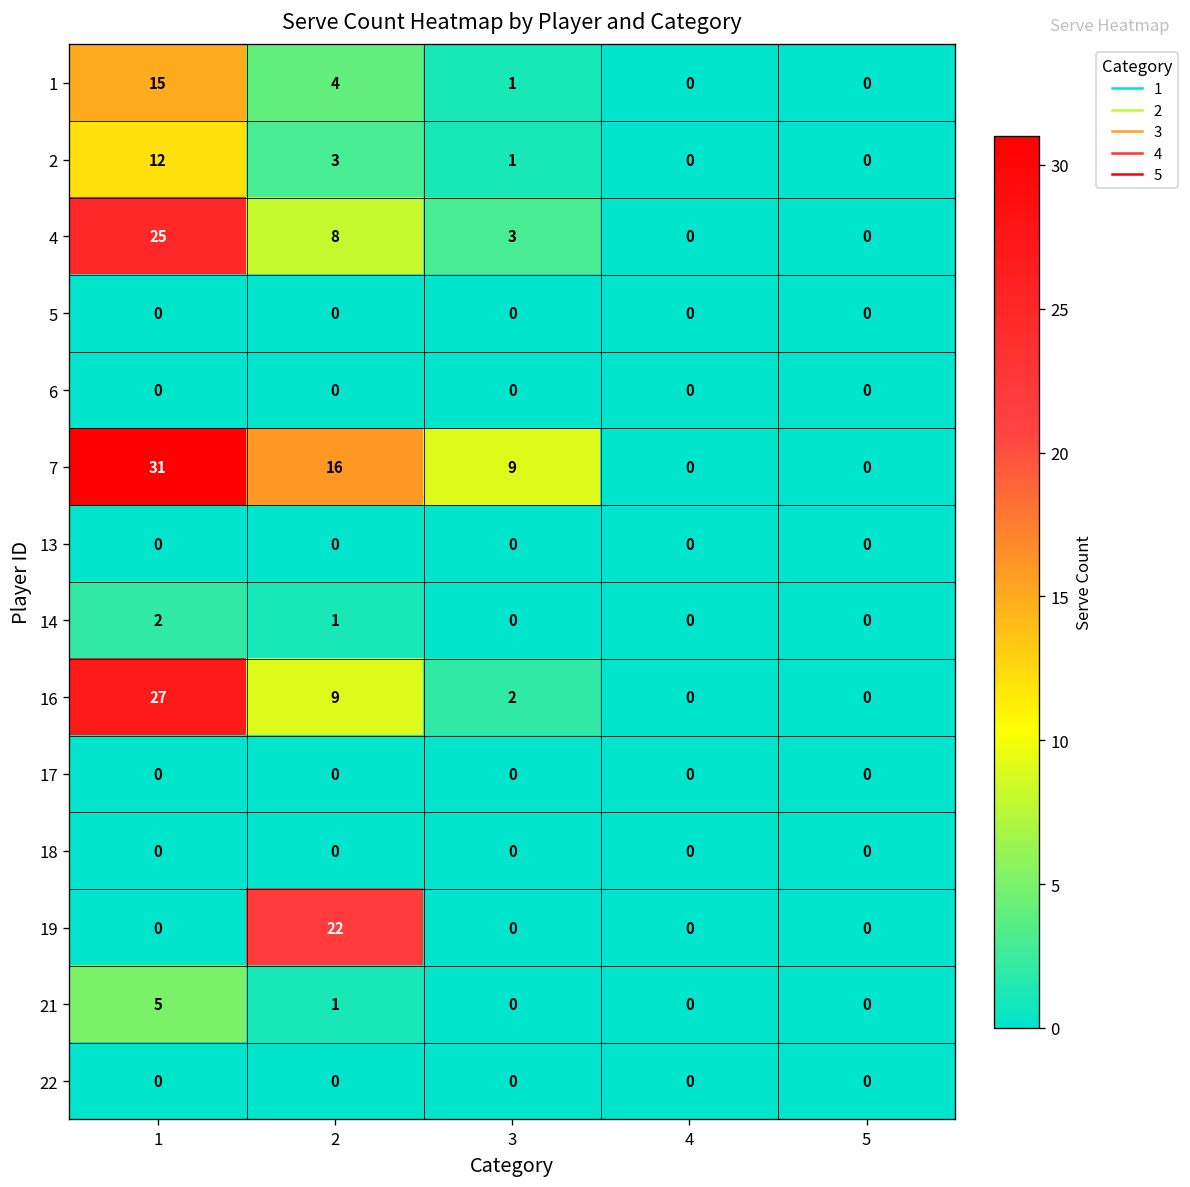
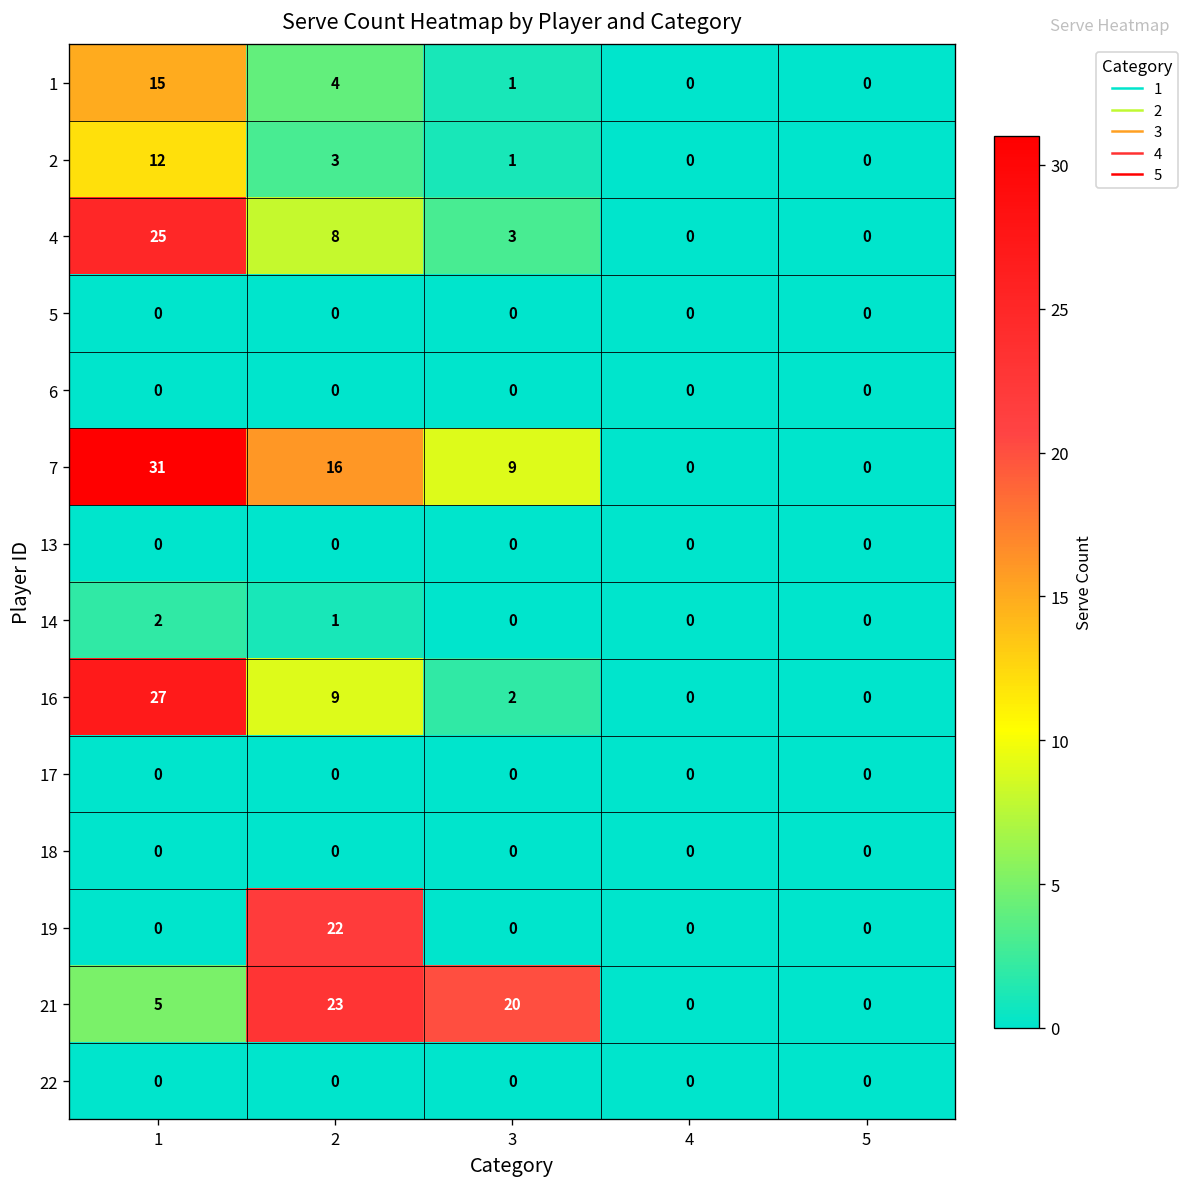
21, 2: 1 -> 23
21, 3: 0 -> 20
